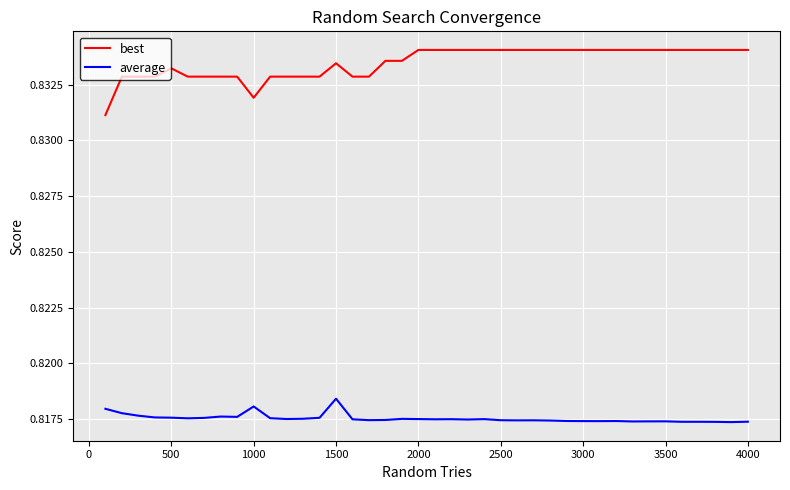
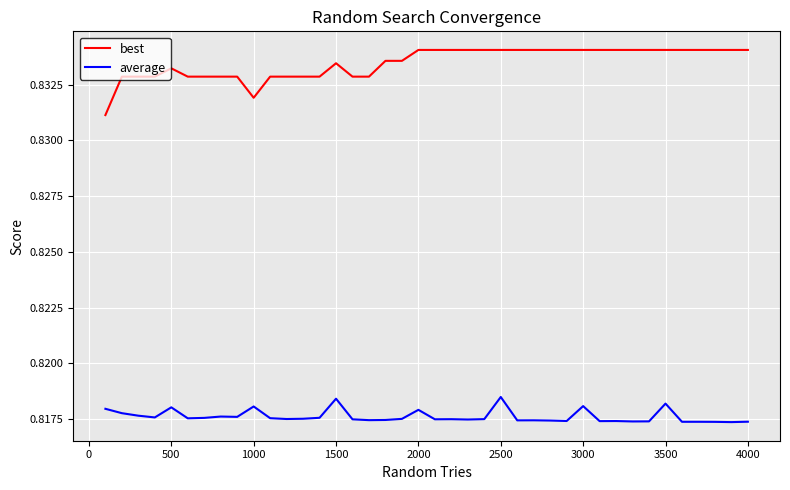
average, 500: 0.8176 -> 0.8180
average, 2000: 0.8175 -> 0.8179
average, 2500: 0.8174 -> 0.8185
average, 3000: 0.8174 -> 0.8181
average, 3500: 0.8174 -> 0.8182
